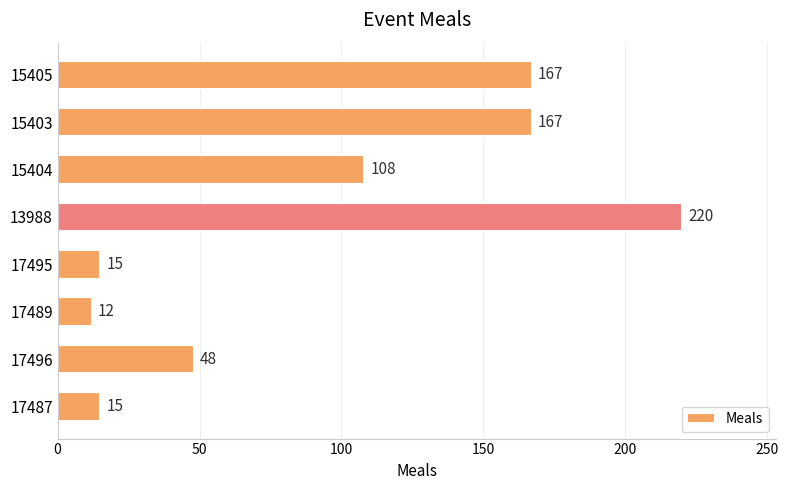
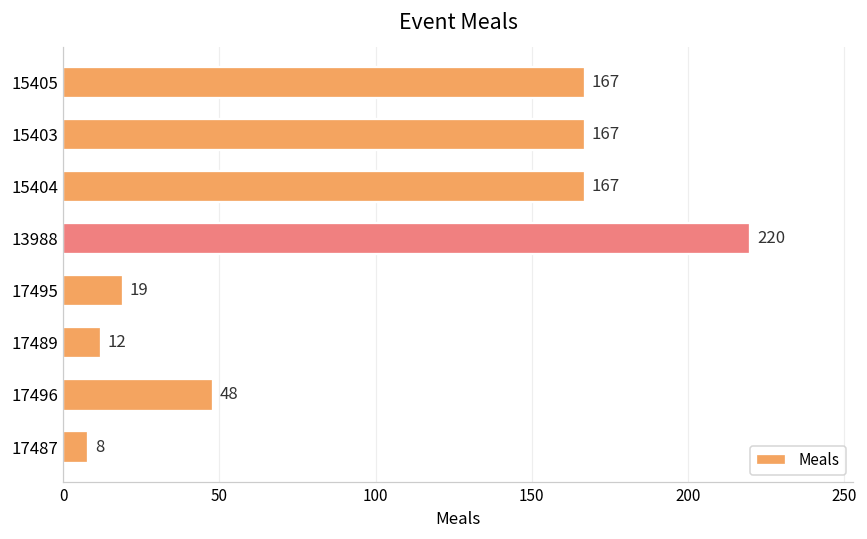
15404: 108 -> 167
17495: 15 -> 19
17487: 15 -> 8
